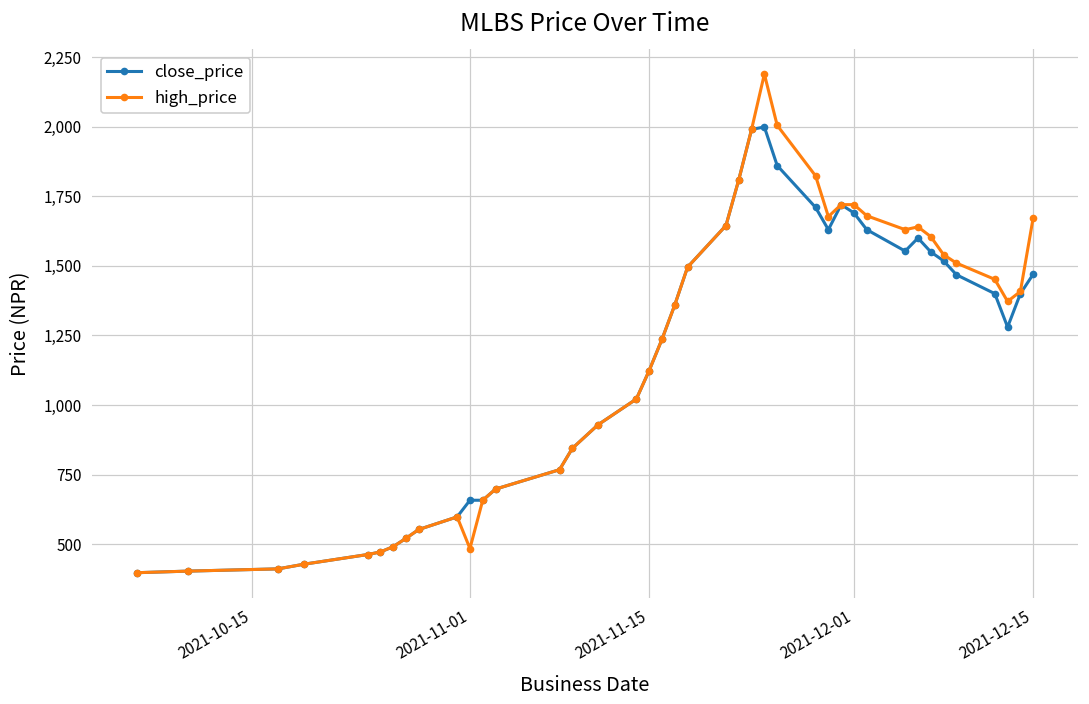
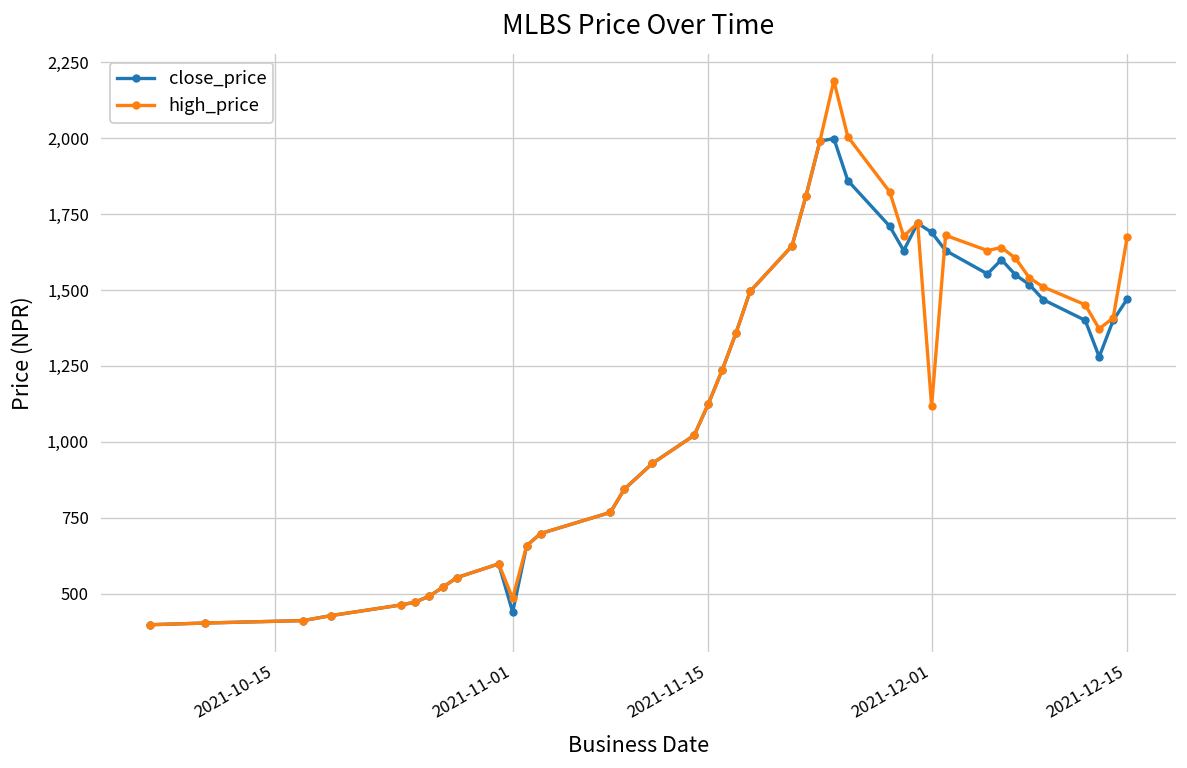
close_price, 2021-11-01: 660 -> 440
high_price, 2021-12-01: 1,720 -> 1,120
